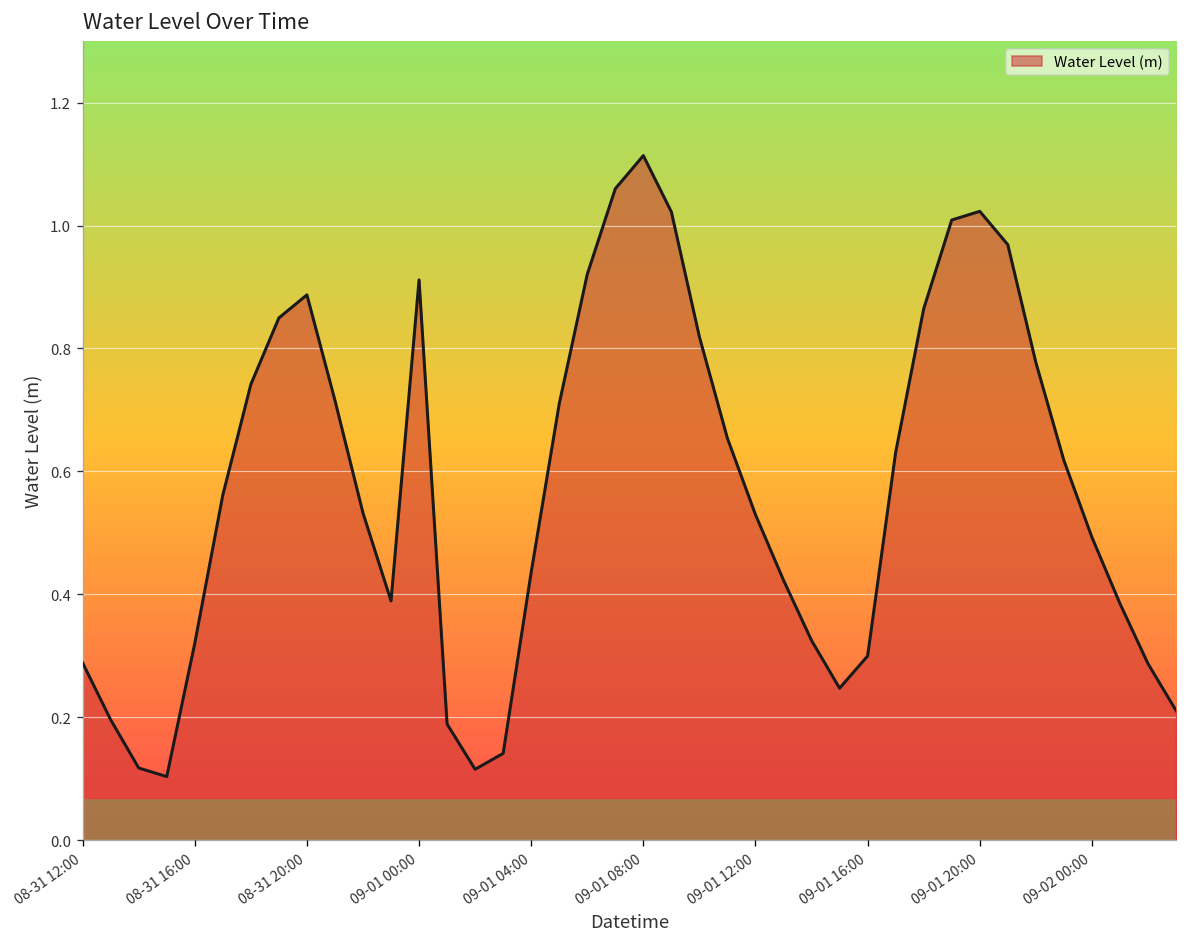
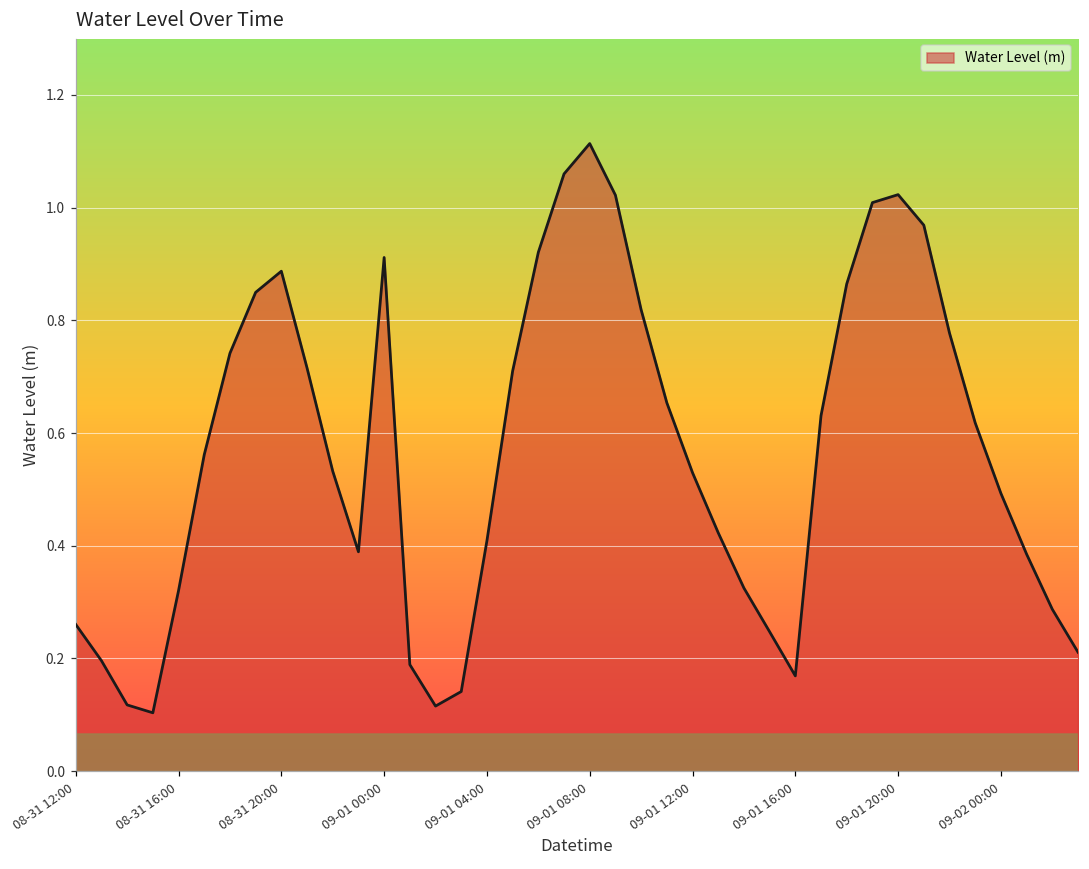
08-31 12:00: 0.29 -> 0.26
09-01 04:00: 0.44 -> 0.41
09-01 16:00: 0.30 -> 0.17
